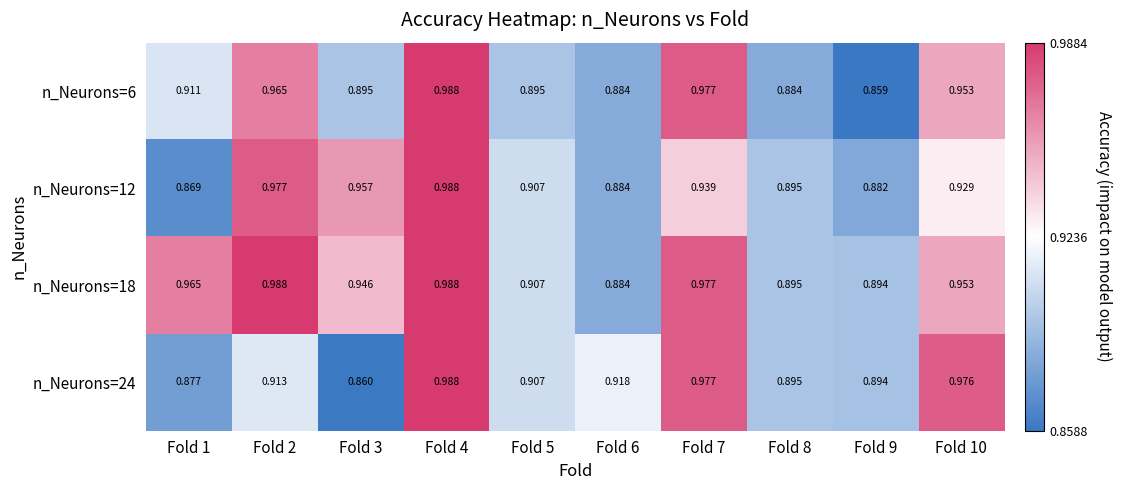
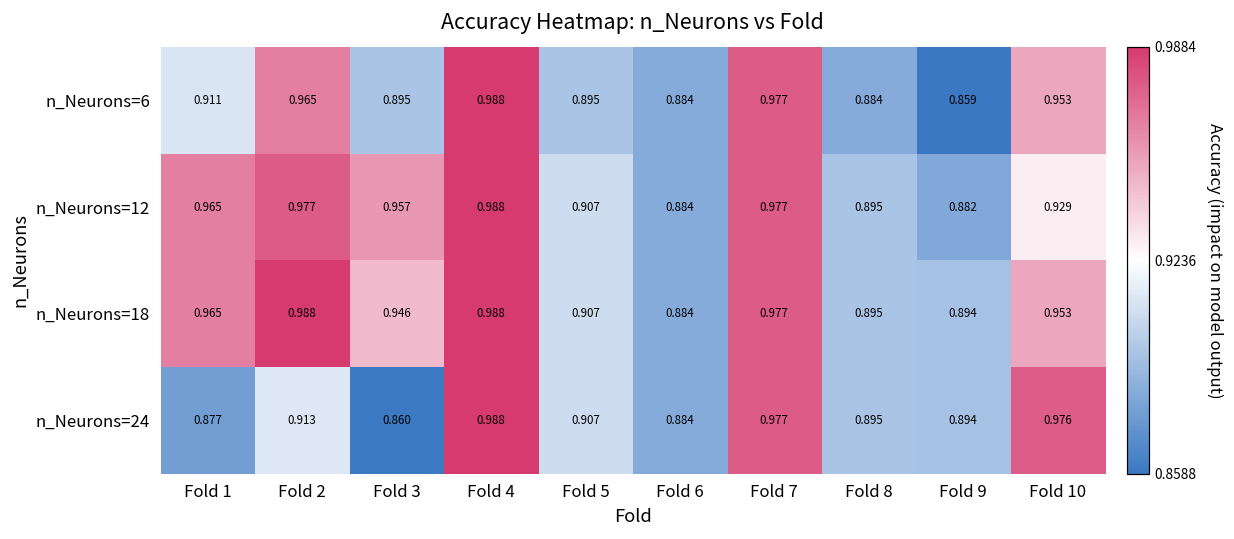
n_Neurons=12, Fold 1: 0.869 -> 0.965
n_Neurons=12, Fold 7: 0.939 -> 0.977
n_Neurons=24, Fold 6: 0.918 -> 0.884
